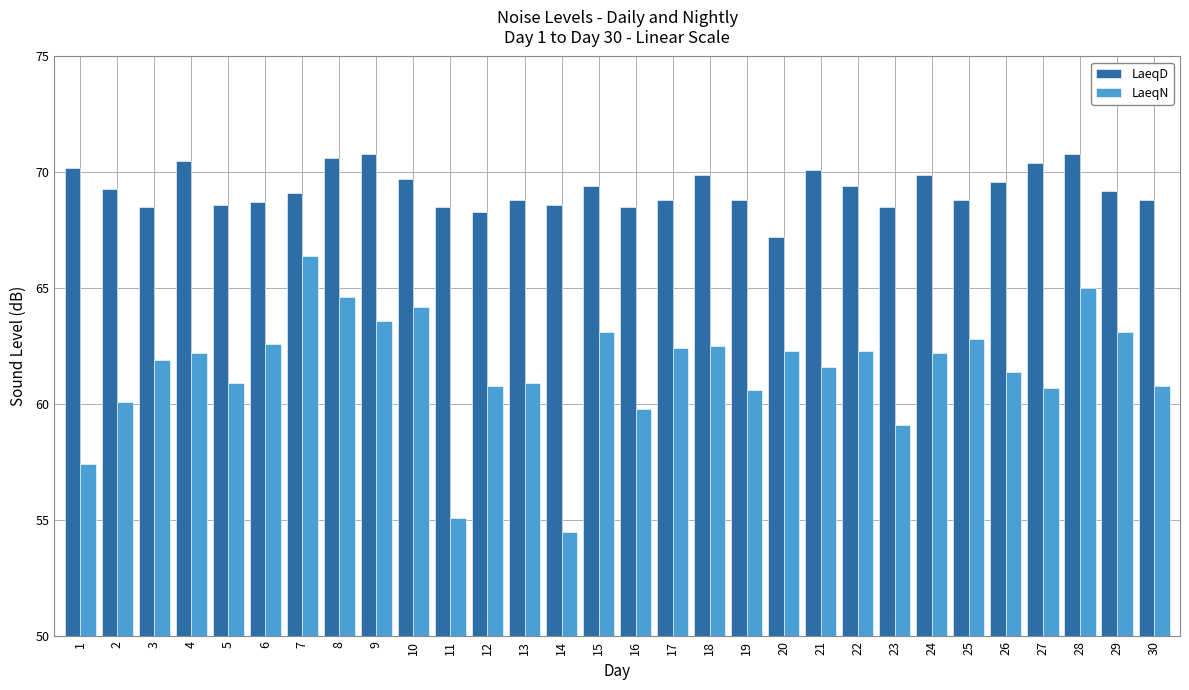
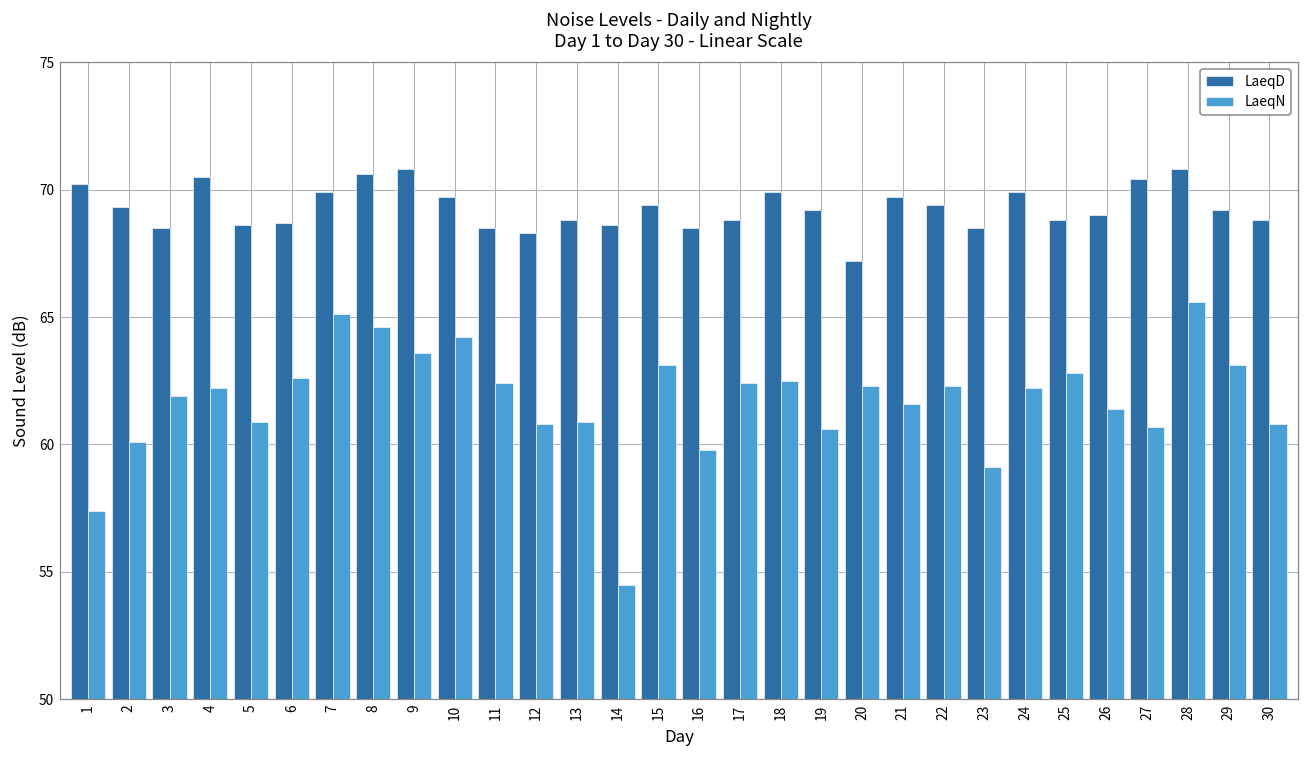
LaeqD, 7: 69.1 -> 69.9
LaeqN, 7: 66.4 -> 65.1
LaeqN, 11: 55.1 -> 62.4
LaeqD, 19: 68.8 -> 69.2
LaeqD, 21: 70.1 -> 69.7
LaeqD, 26: 69.6 -> 69.0
LaeqN, 28: 65.0 -> 65.6
